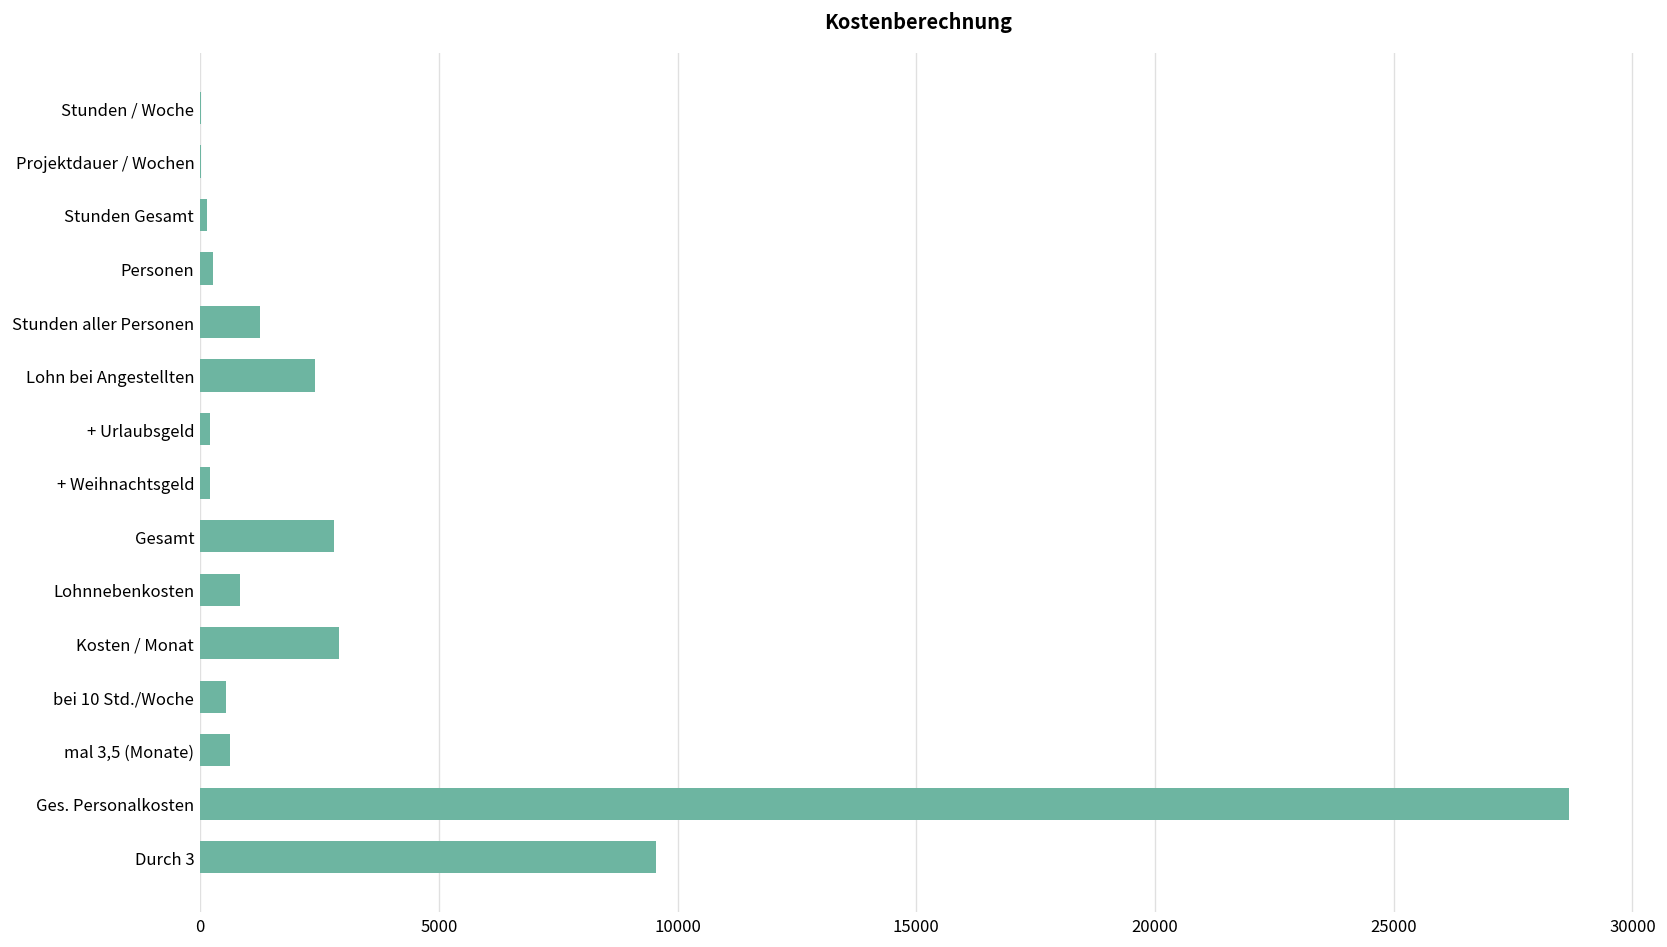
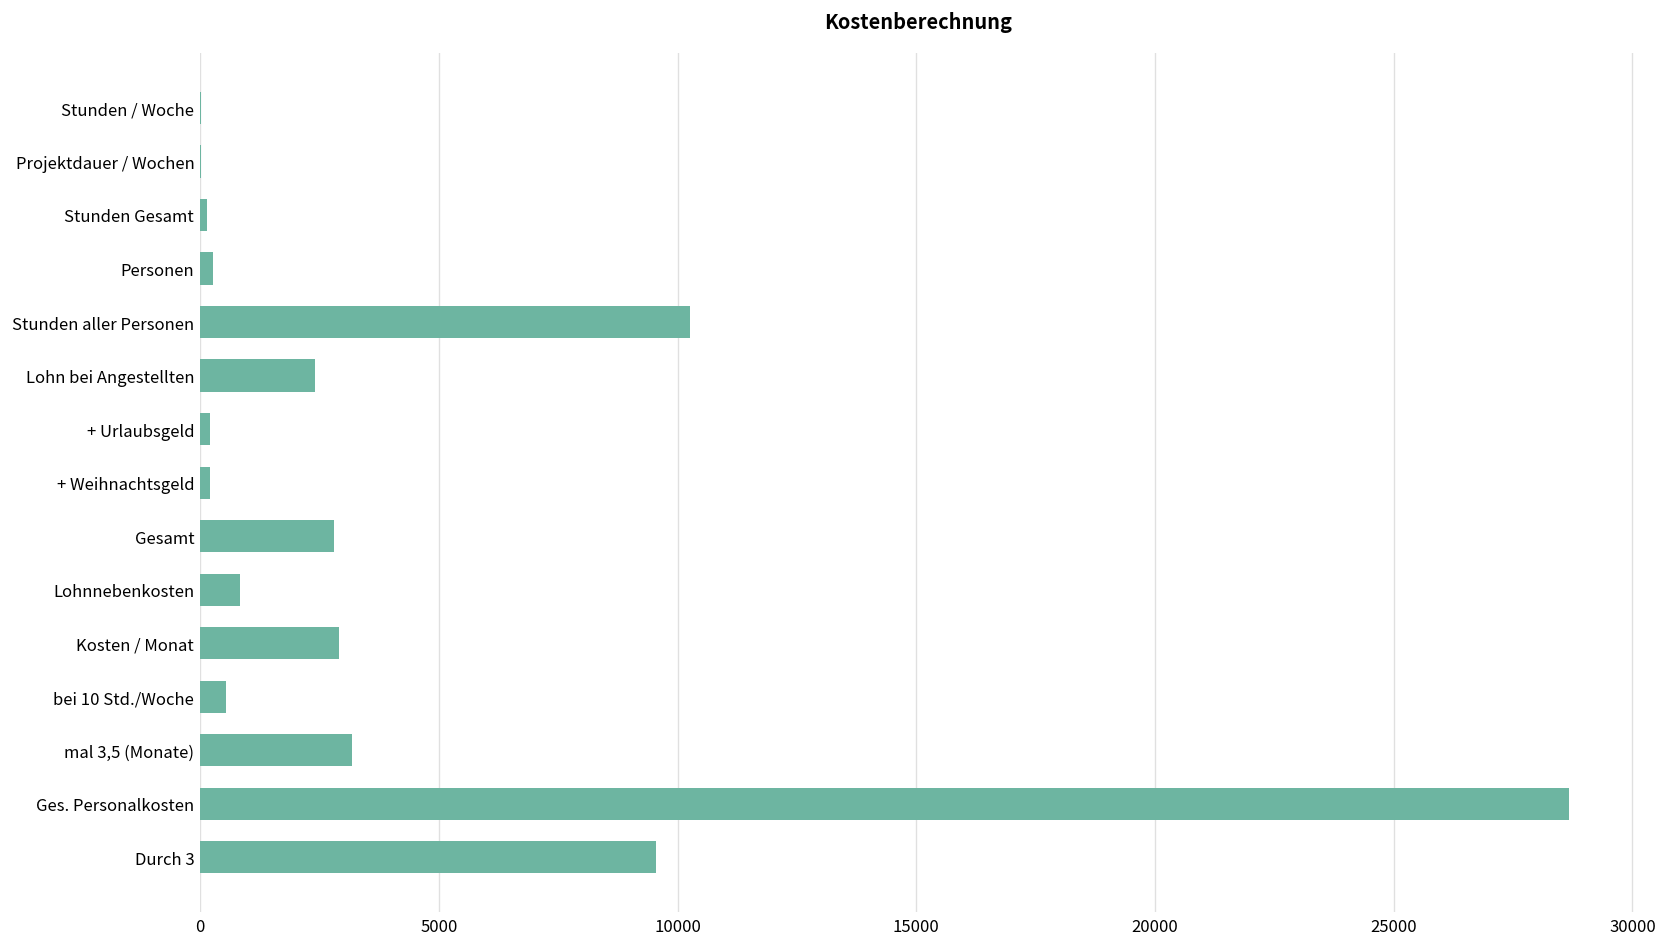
Stunden aller Personen: 1300 -> 10300
mal 3,5 (Monate): 600 -> 3200
